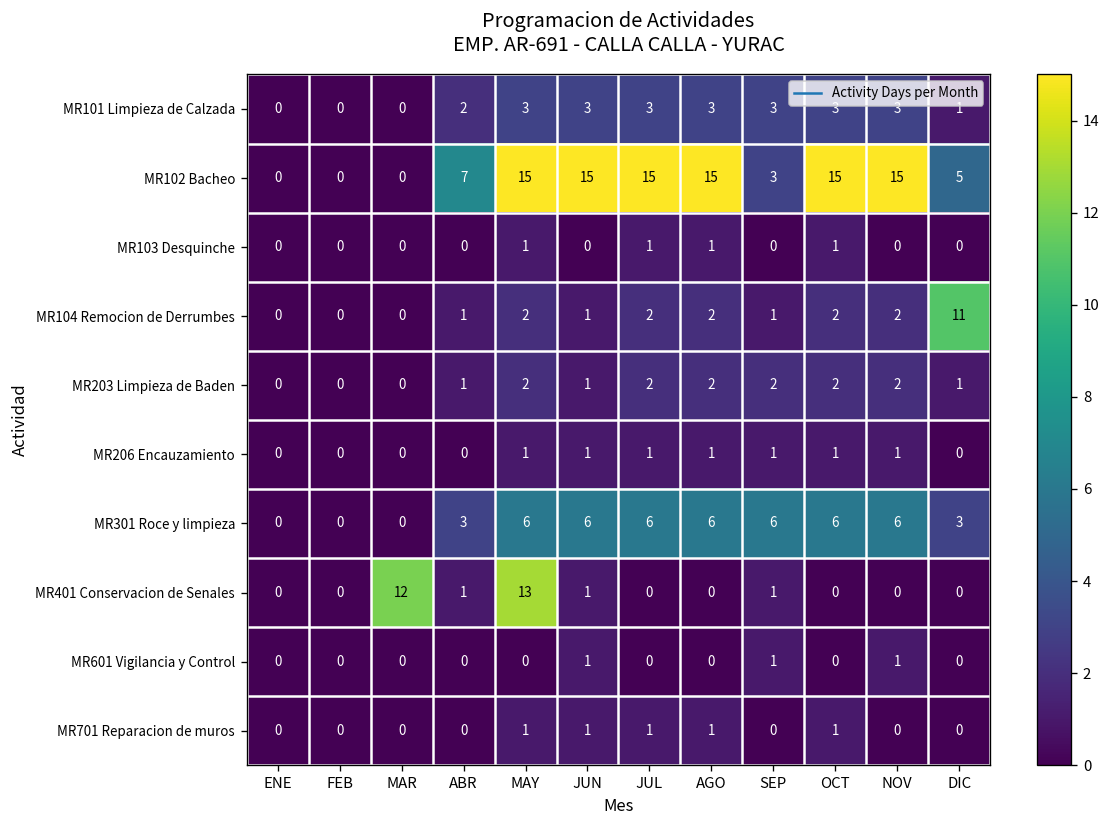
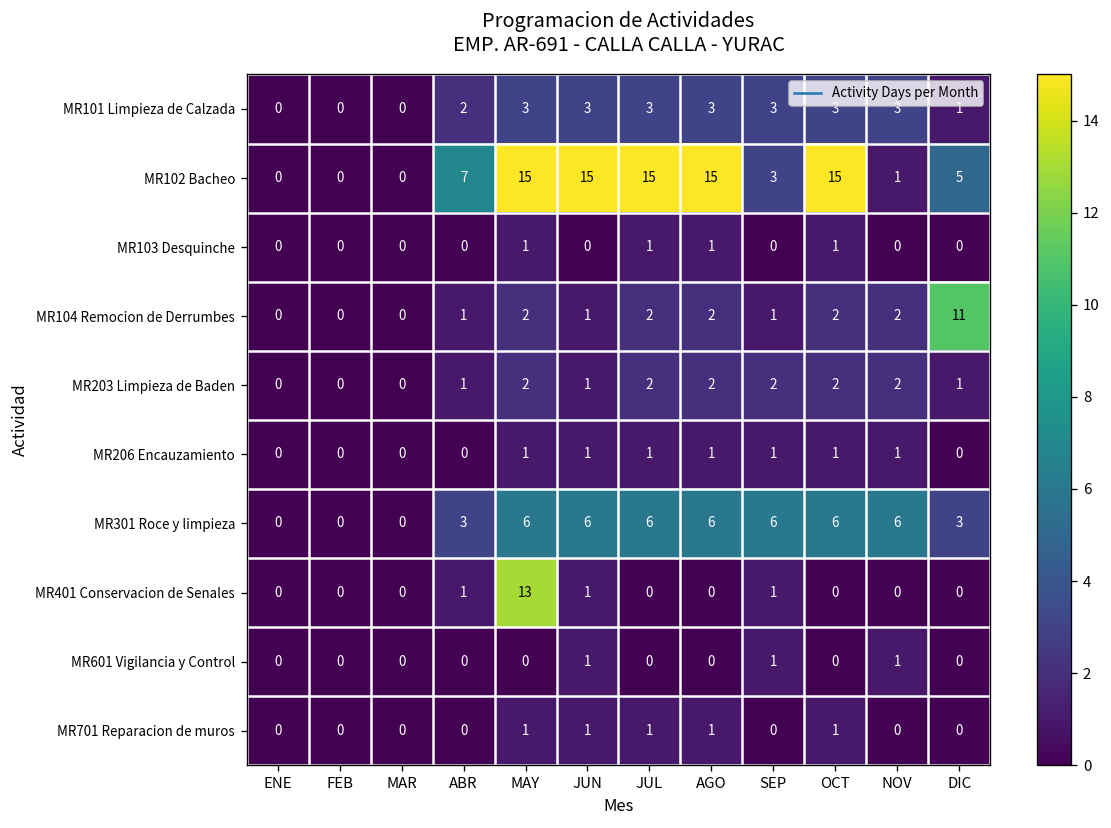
MR102 Bacheo, NOV: 15 -> 1
MR401 Conservacion de Senales, MAR: 12 -> 0
